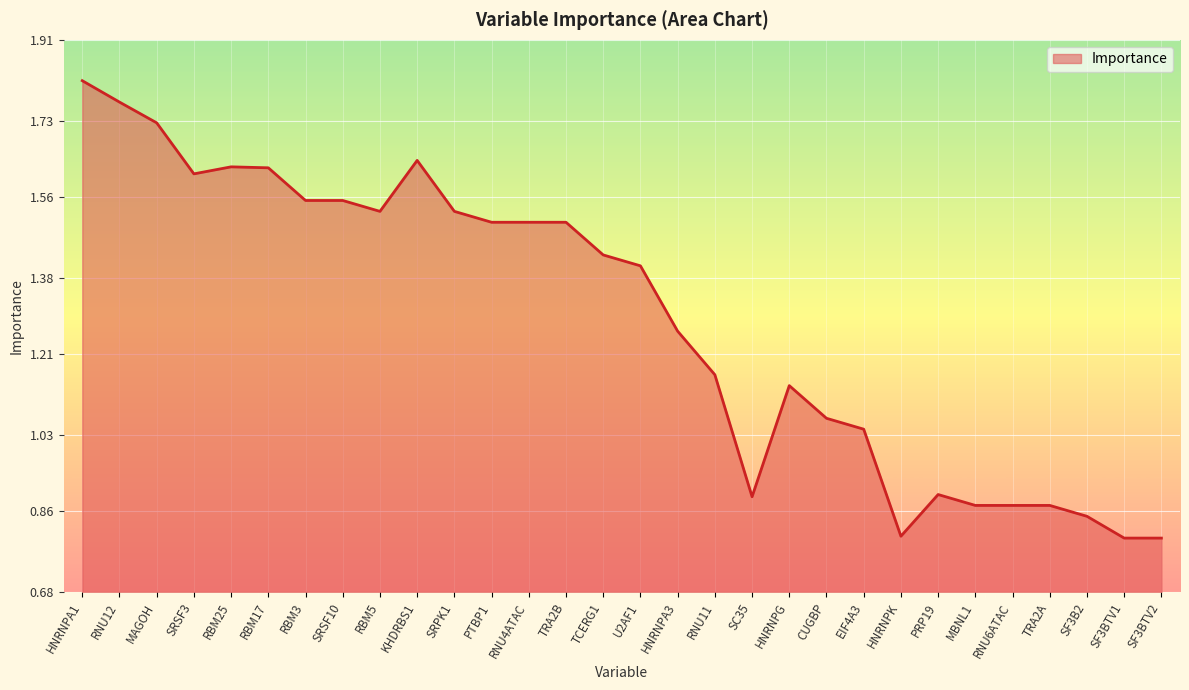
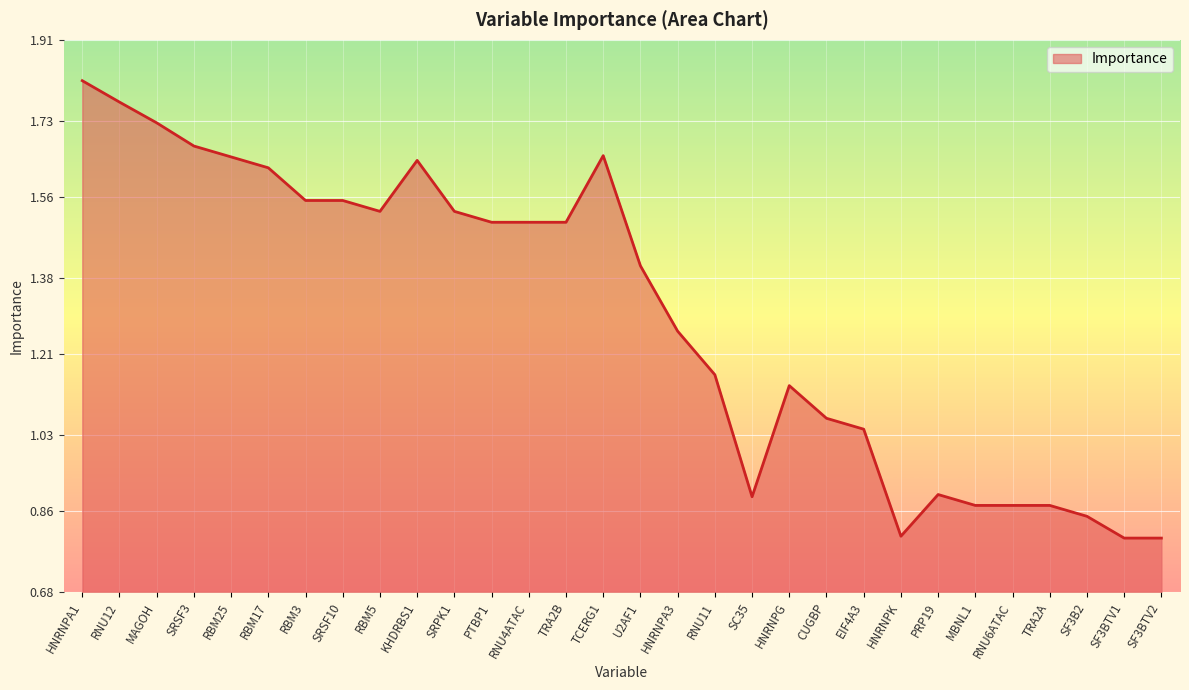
SRSF3: 1.61 -> 1.67
RBM25: 1.63 -> 1.65
TCERG1: 1.43 -> 1.65
